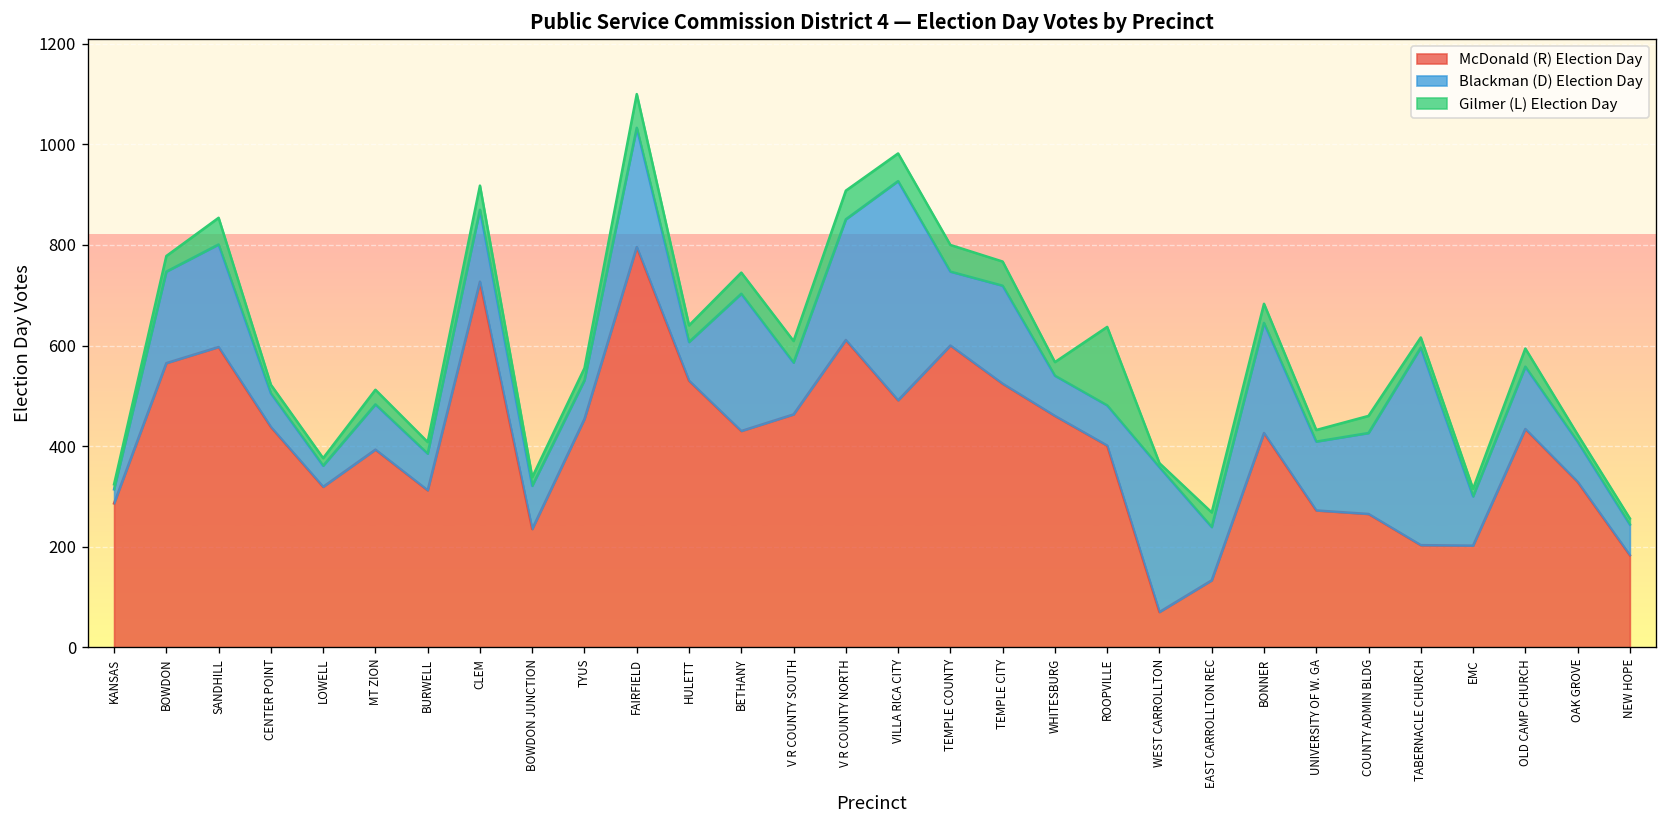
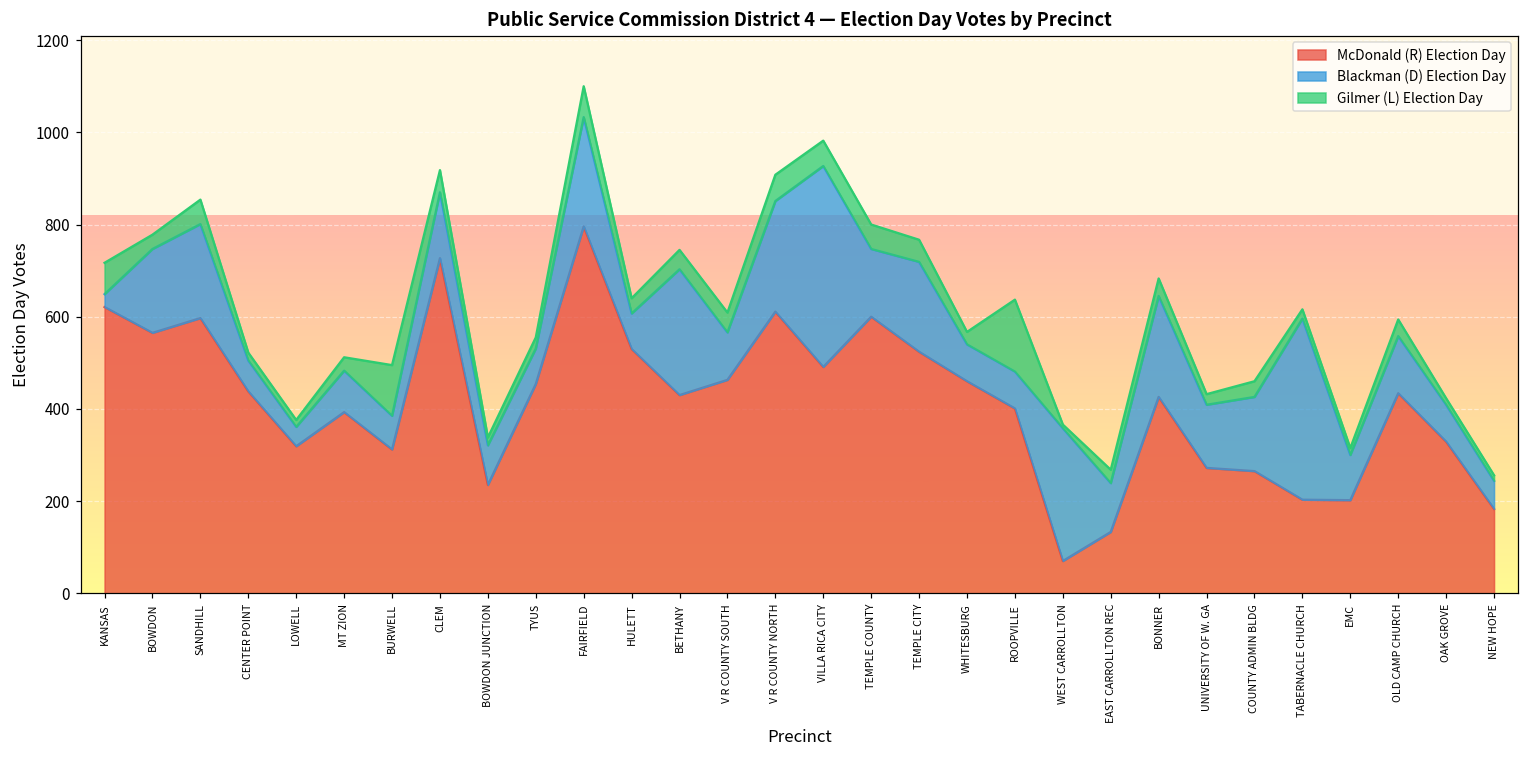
McDonald (R) Election Day, KANSAS: 290 -> 620
Gilmer (L) Election Day, KANSAS: 10 -> 70
Gilmer (L) Election Day, BURWELL: 20 -> 110
